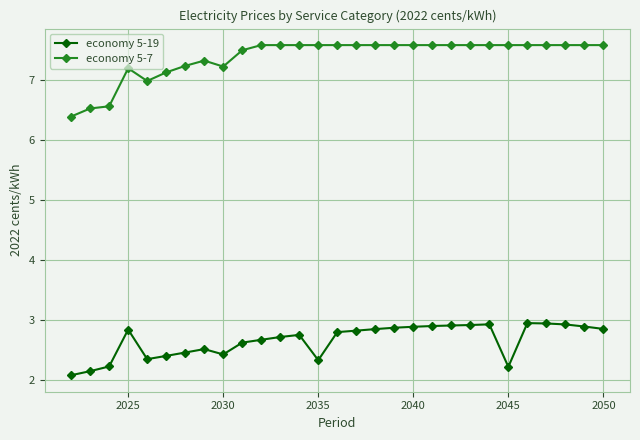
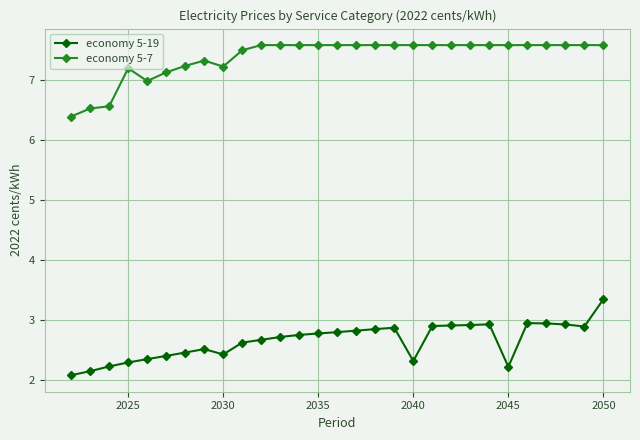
economy 5-19, 2025: 2.8 -> 2.3
economy 5-19, 2035: 2.3 -> 2.8
economy 5-19, 2040: 2.9 -> 2.3
economy 5-19, 2050: 2.9 -> 3.3
